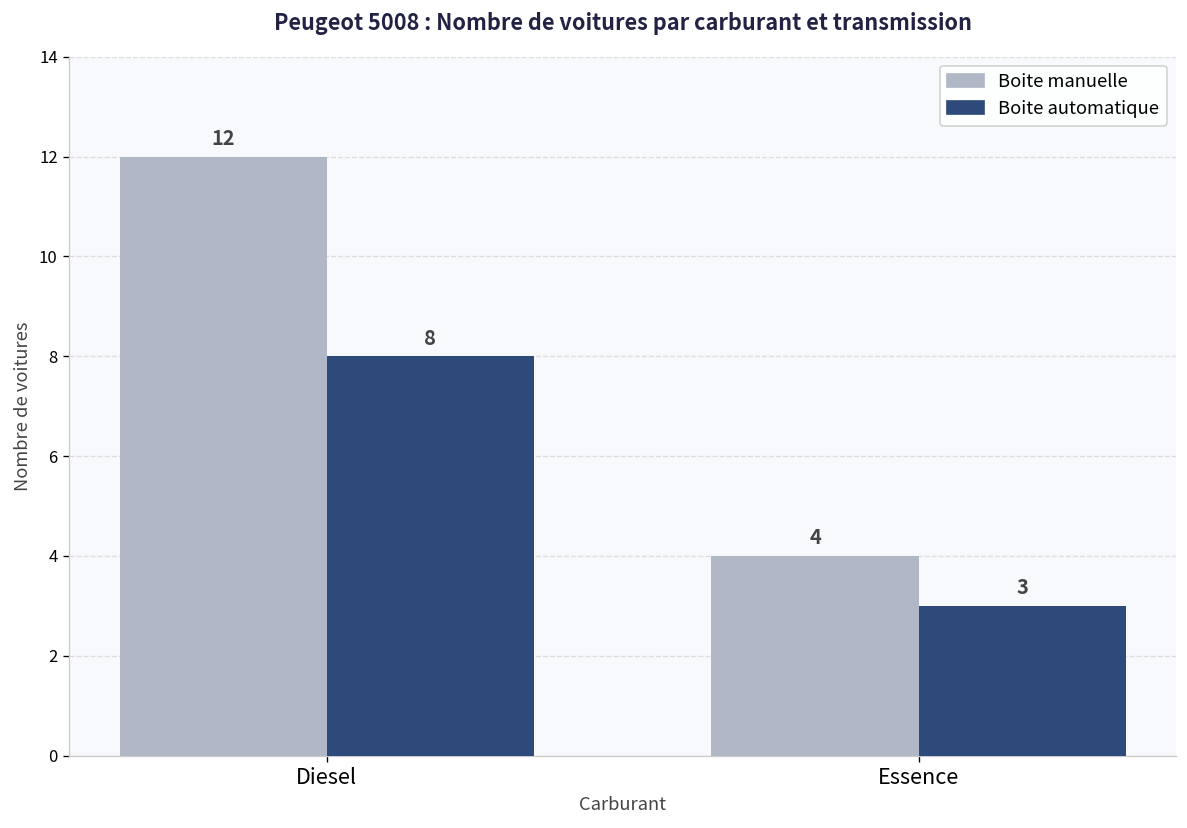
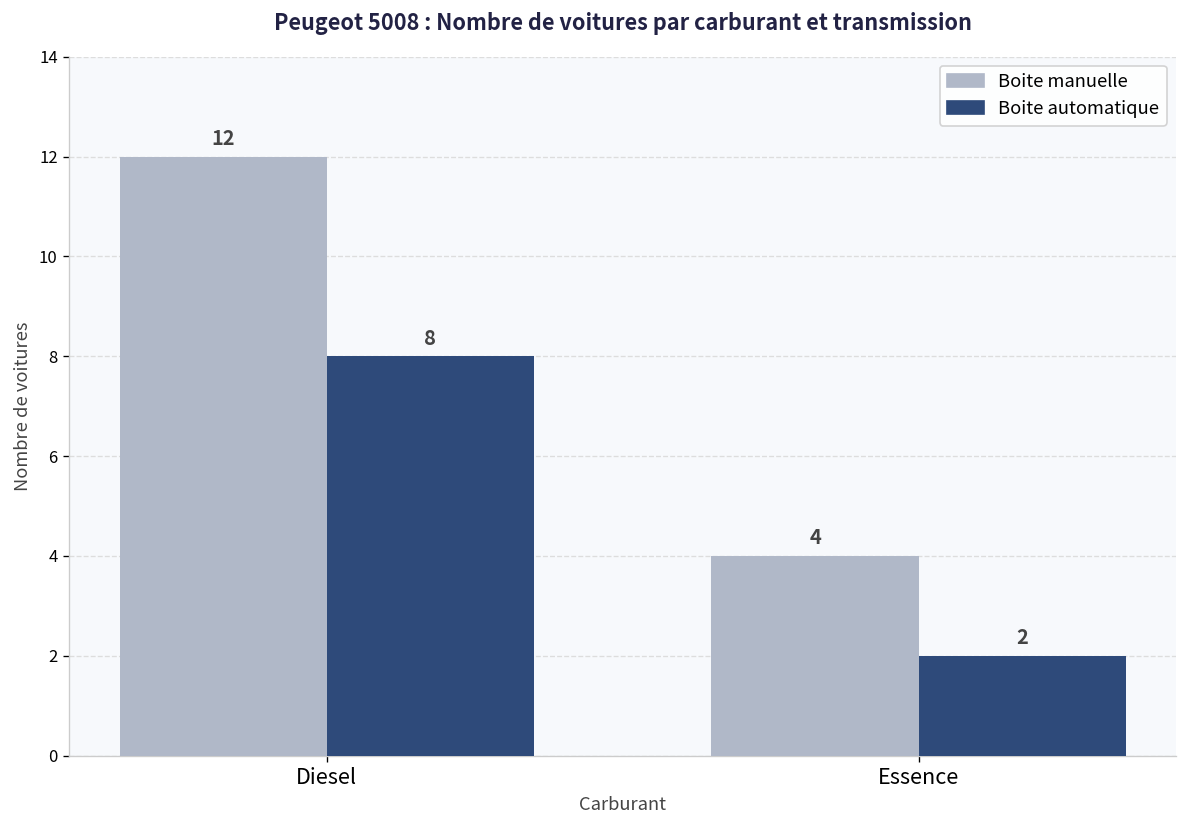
Boite automatique, Essence: 3 -> 2
